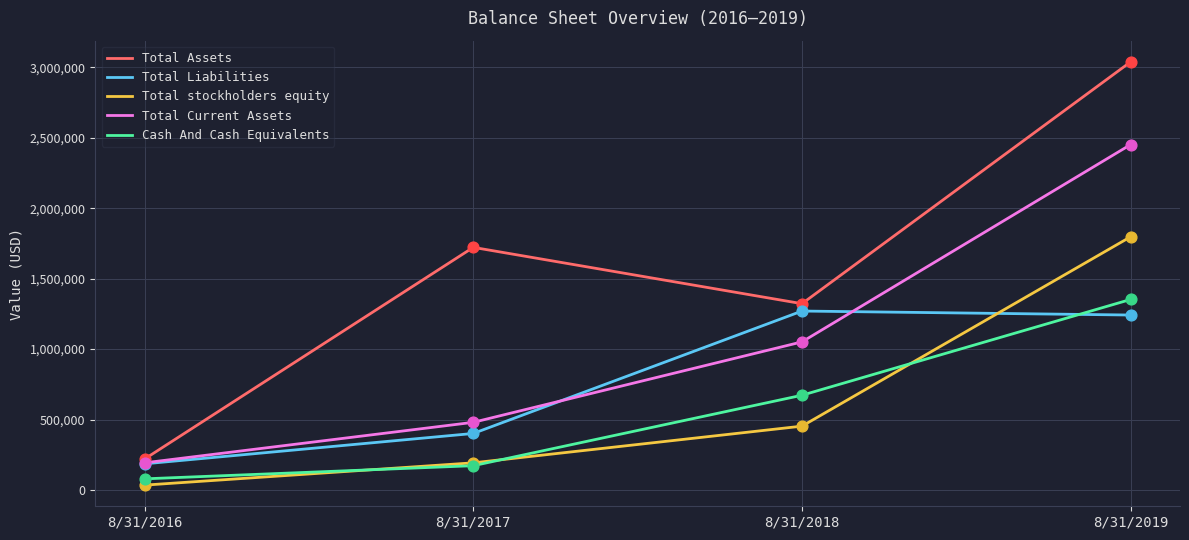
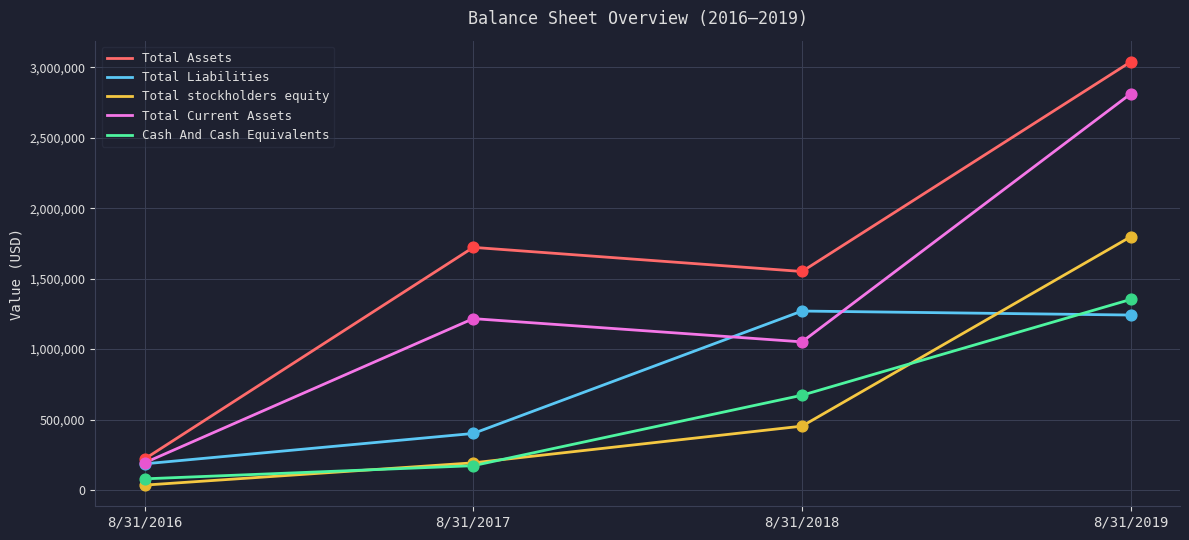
Total Current Assets, 8/31/2017: 480,000 -> 1,220,000
Total Assets, 8/31/2018: 1,320,000 -> 1,550,000
Total Current Assets, 8/31/2019: 2,450,000 -> 2,810,000
